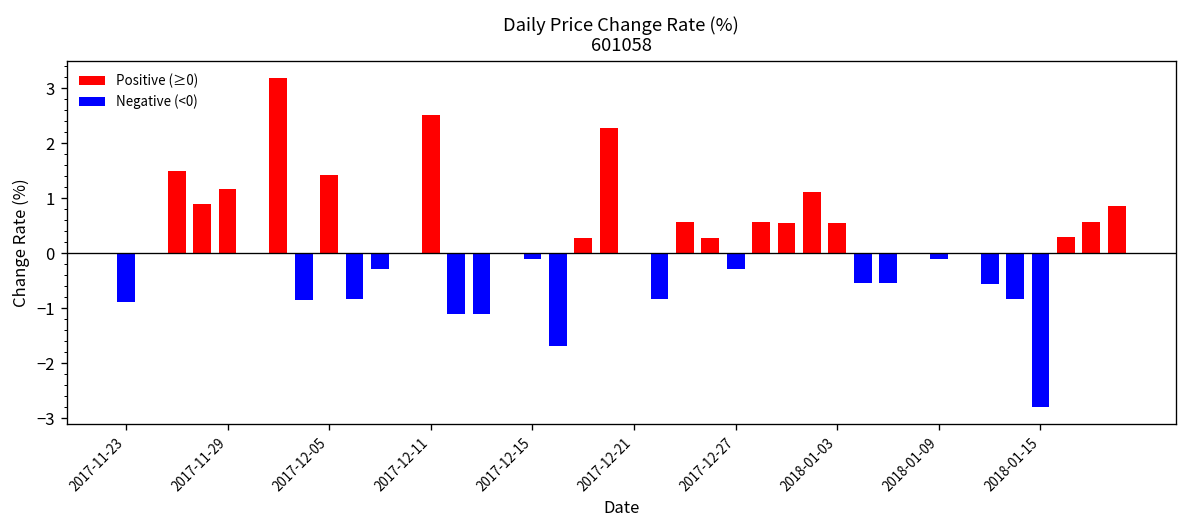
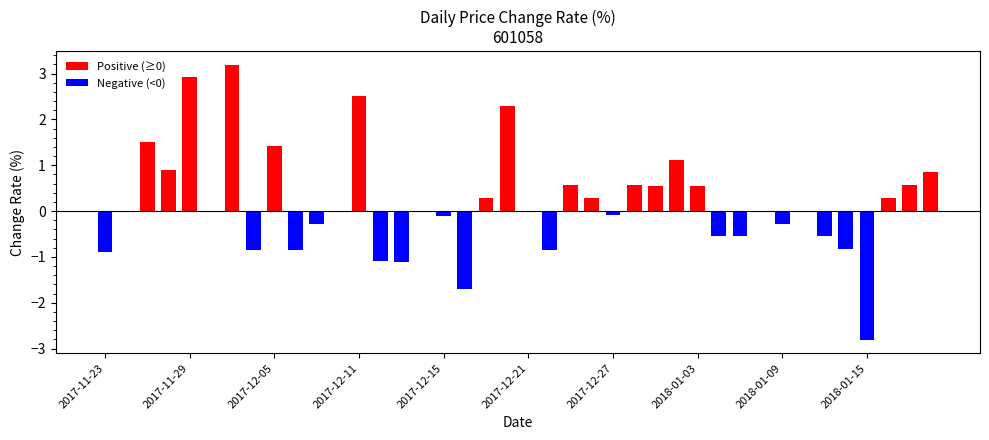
2017-11-29: 1.2 -> 2.9
2017-12-27: -0.3 -> -0.1
2018-01-09: -0.1 -> -0.3
